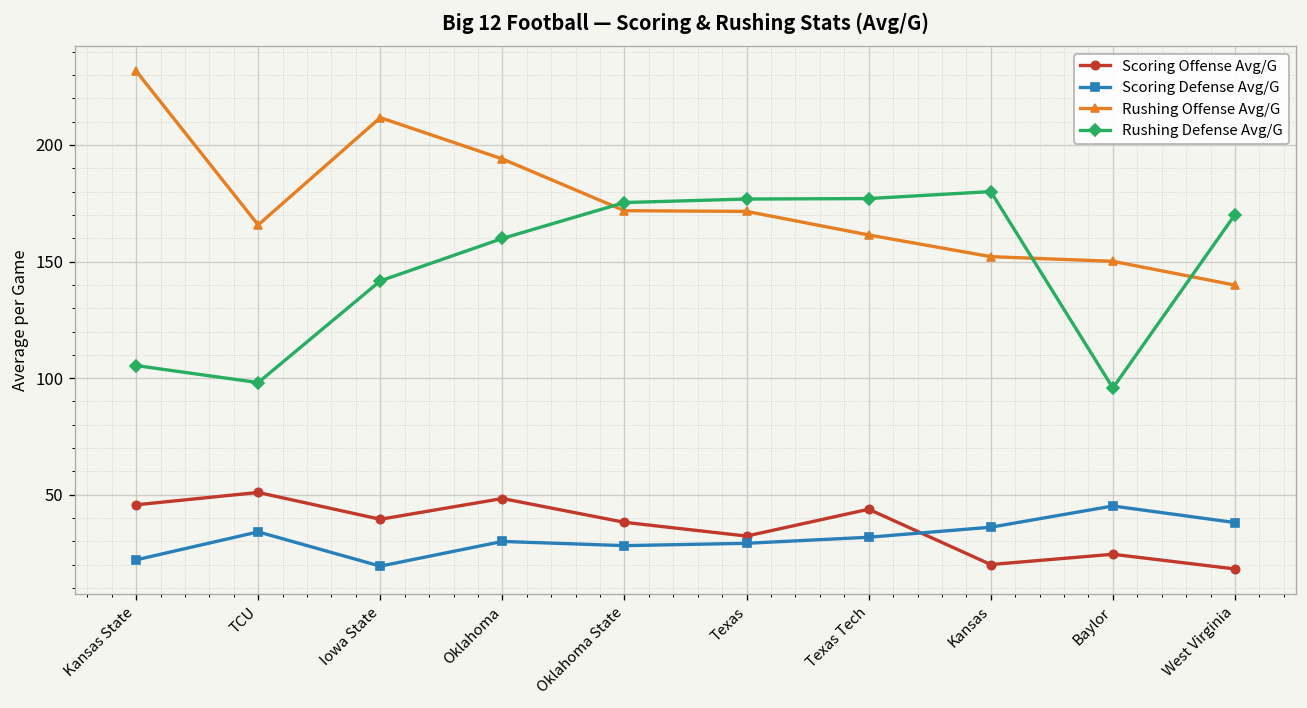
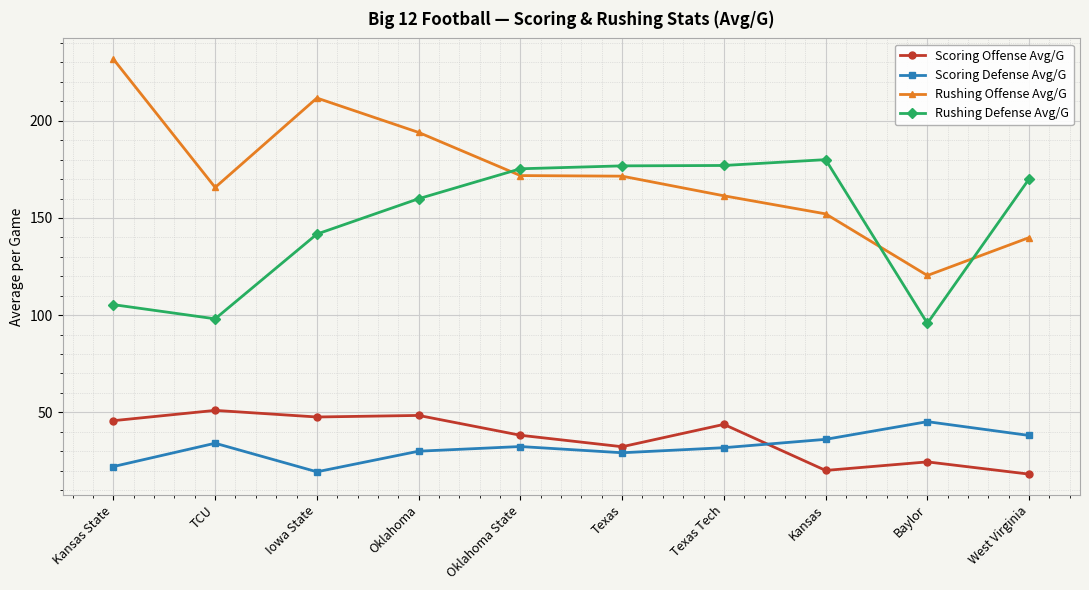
Scoring Offense Avg/G, Iowa State: 40 -> 48
Scoring Defense Avg/G, Oklahoma State: 28 -> 32
Rushing Offense Avg/G, Baylor: 150 -> 120
